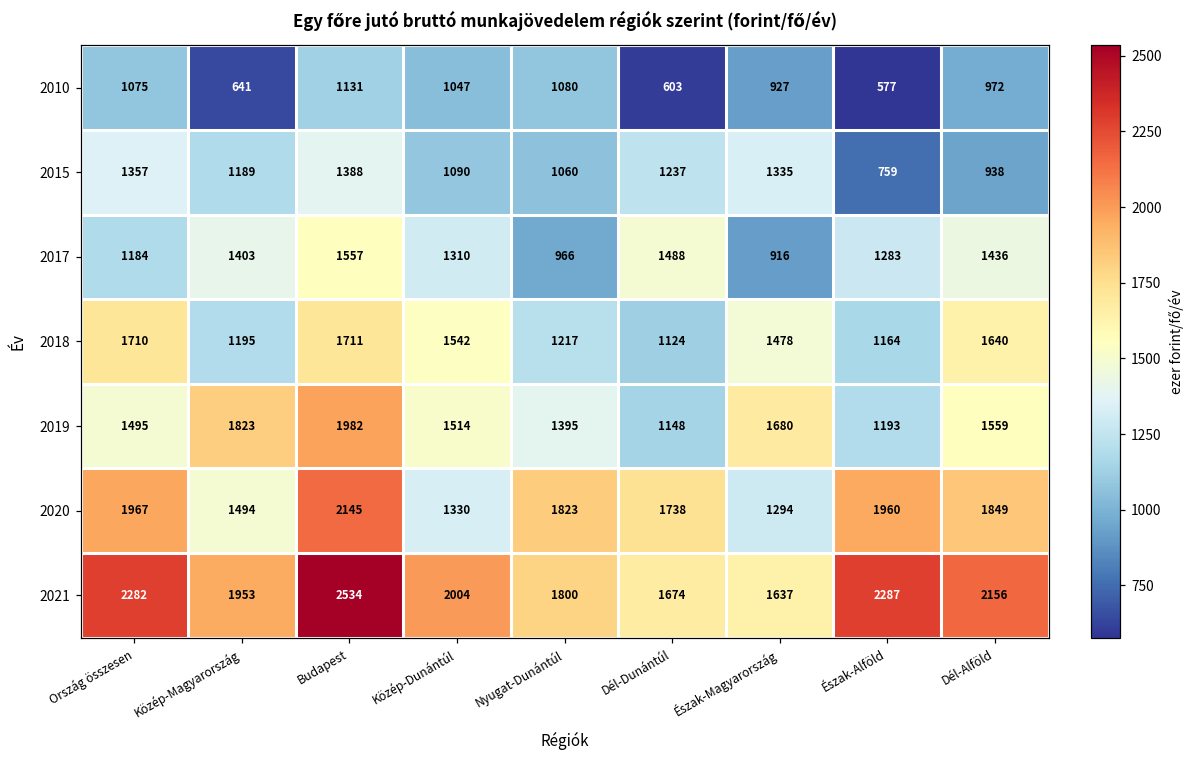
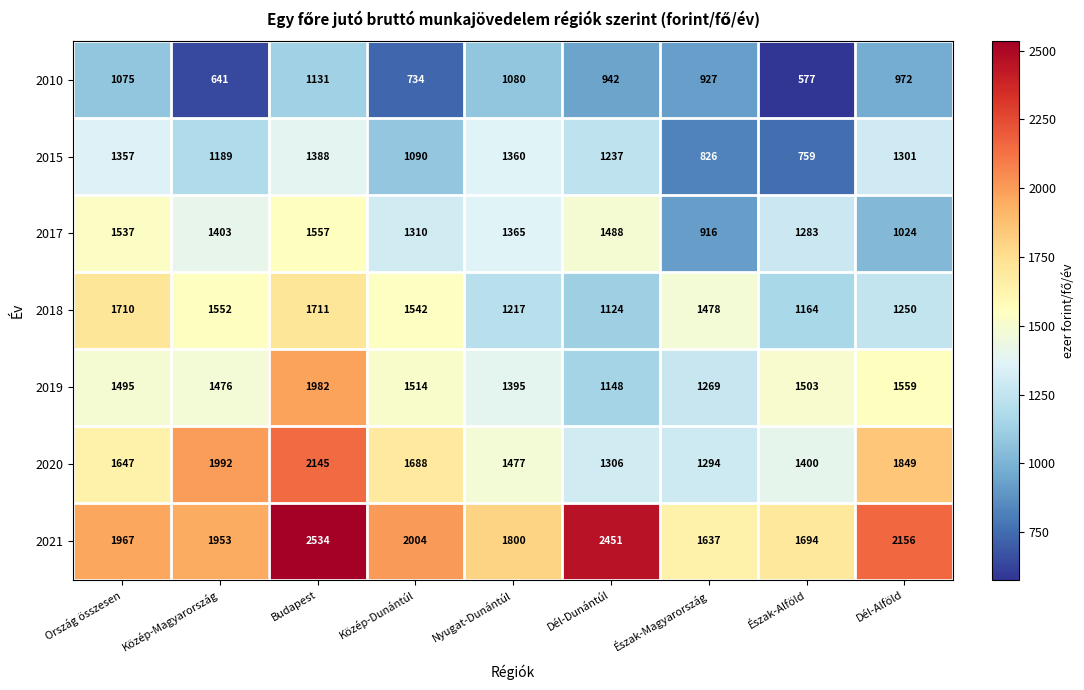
2010, Közép-Dunántúl: 1047 -> 734
2010, Dél-Dunántúl: 603 -> 942
2015, Nyugat-Dunántúl: 1060 -> 1360
2015, Észak-Magyarország: 1335 -> 826
2015, Dél-Alföld: 938 -> 1301
2017, Ország összesen: 1184 -> 1537
2017, Nyugat-Dunántúl: 966 -> 1365
2017, Dél-Alföld: 1436 -> 1024
2018, Közép-Magyarország: 1195 -> 1552
2018, Dél-Alföld: 1640 -> 1250
2019, Közép-Magyarország: 1823 -> 1476
2019, Észak-Magyarország: 1680 -> 1269
2019, Észak-Alföld: 1193 -> 1503
2020, Ország összesen: 1967 -> 1647
2020, Közép-Magyarország: 1494 -> 1992
2020, Közép-Dunántúl: 1330 -> 1688
2020, Nyugat-Dunántúl: 1823 -> 1477
2020, Dél-Dunántúl: 1738 -> 1306
2020, Észak-Alföld: 1960 -> 1400
2021, Ország összesen: 2282 -> 1967
2021, Dél-Dunántúl: 1674 -> 2451
2021, Észak-Alföld: 2287 -> 1694
